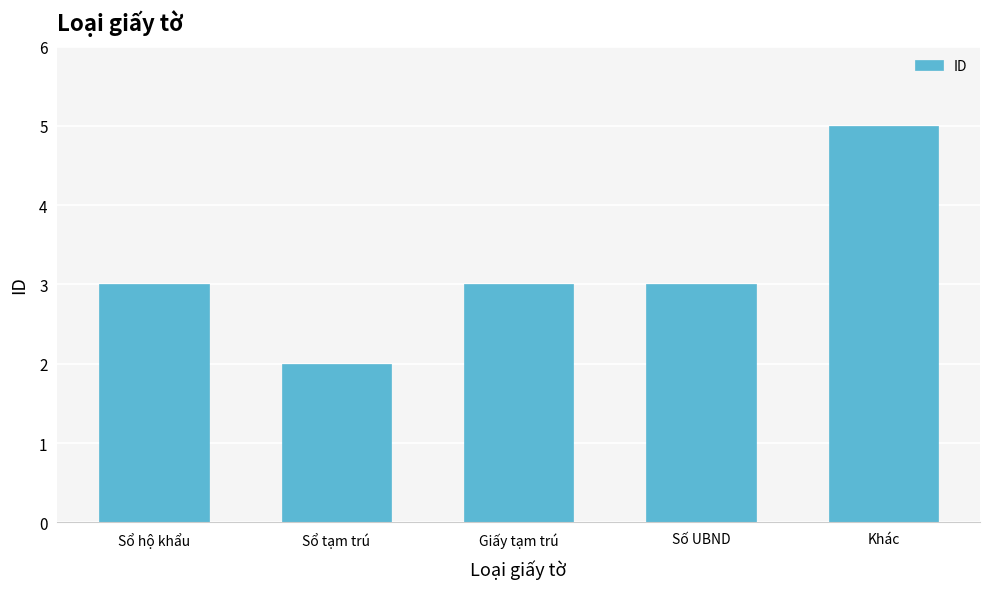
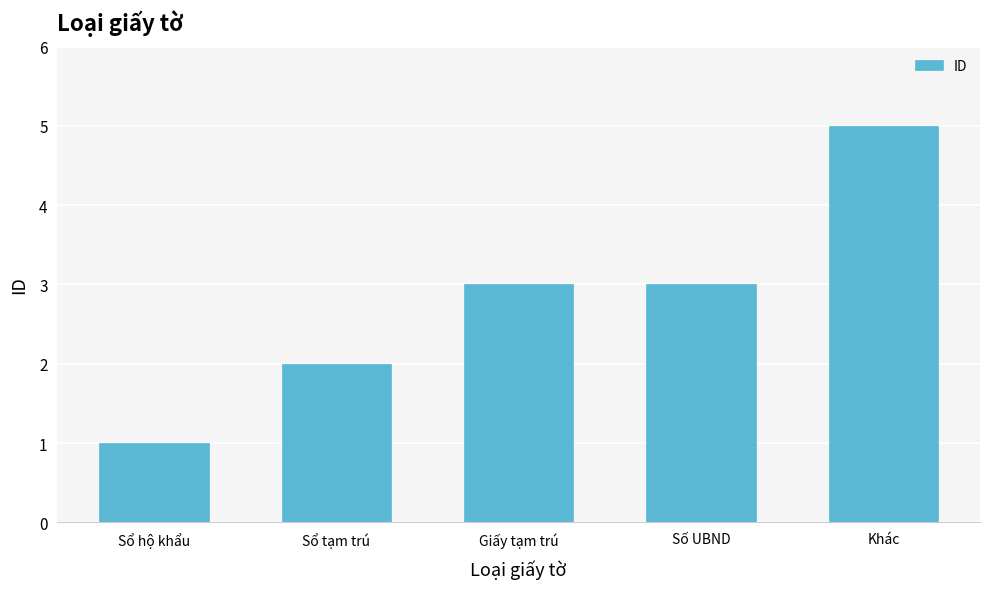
Sổ hộ khẩu: 3 -> 1
